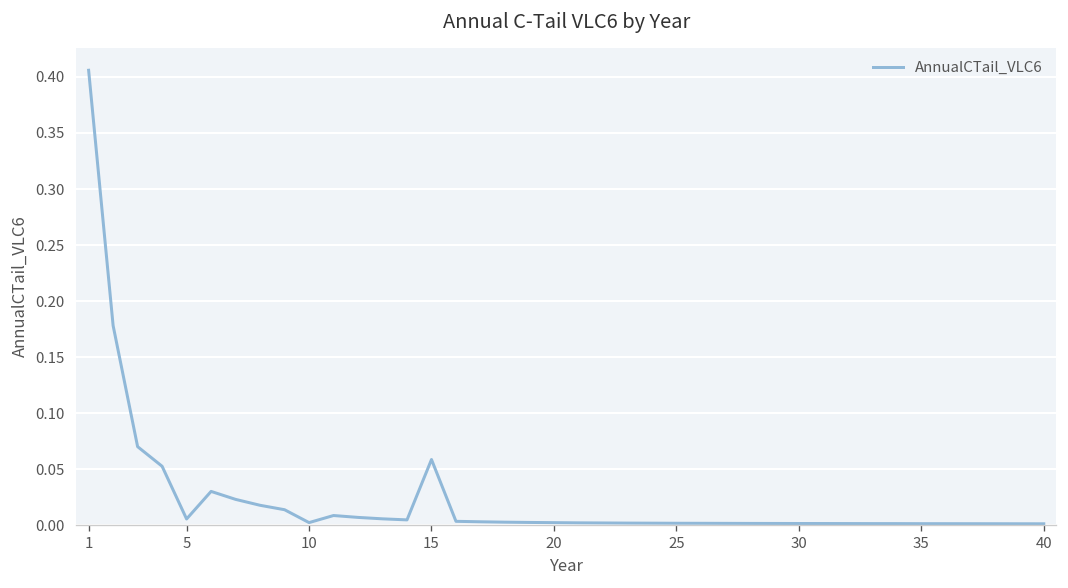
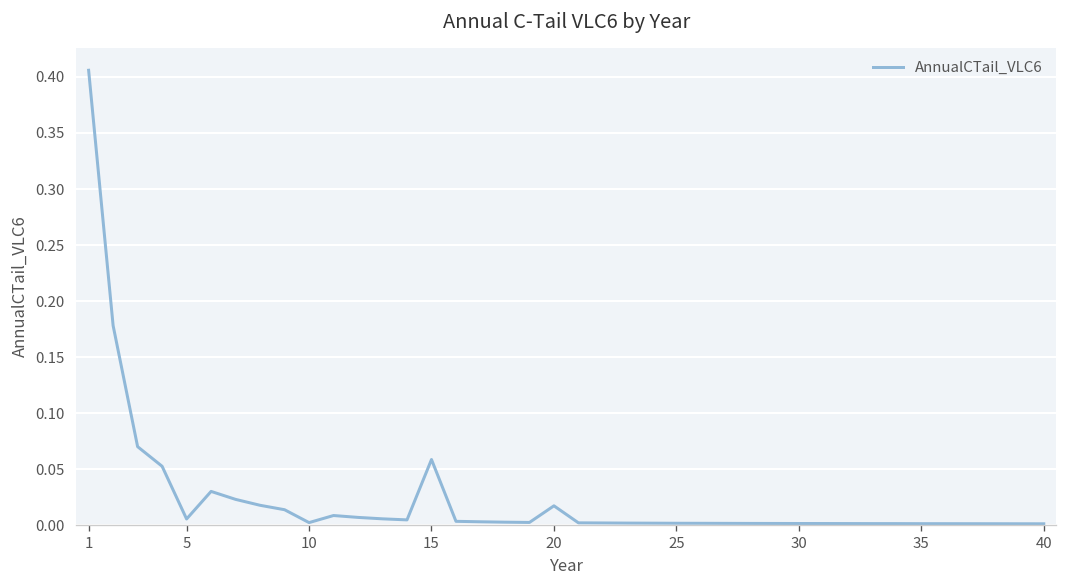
20: 0.00 -> 0.02
